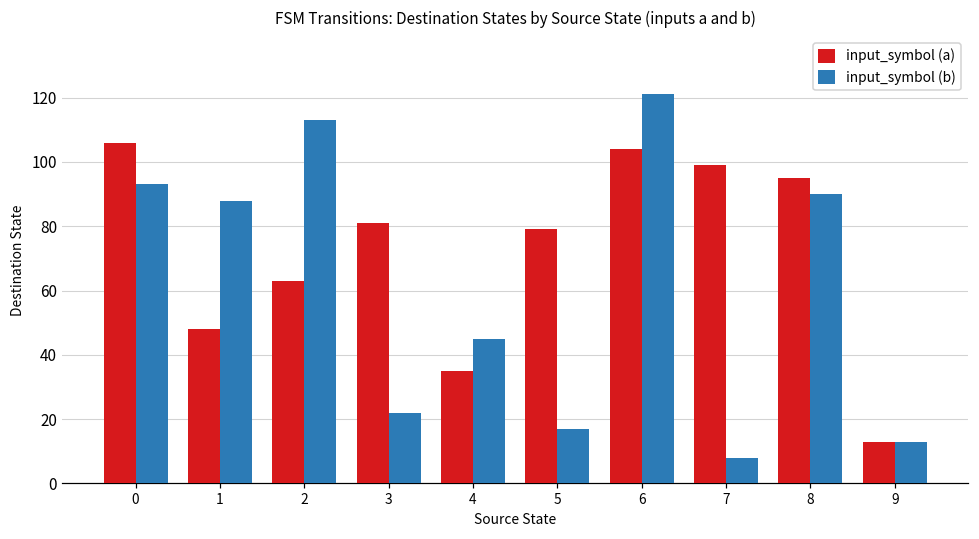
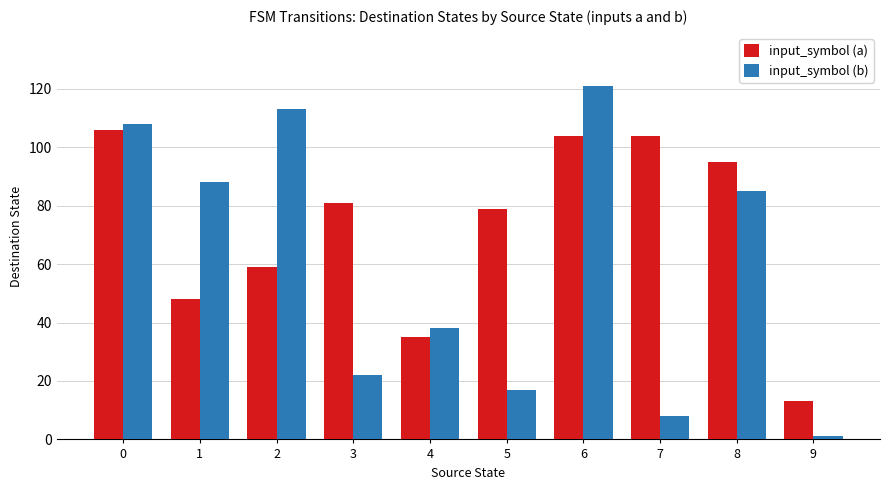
input_symbol (b), 0: 93 -> 108
input_symbol (a), 2: 63 -> 59
input_symbol (b), 4: 45 -> 38
input_symbol (a), 7: 99 -> 104
input_symbol (b), 8: 90 -> 85
input_symbol (b), 9: 13 -> 1
